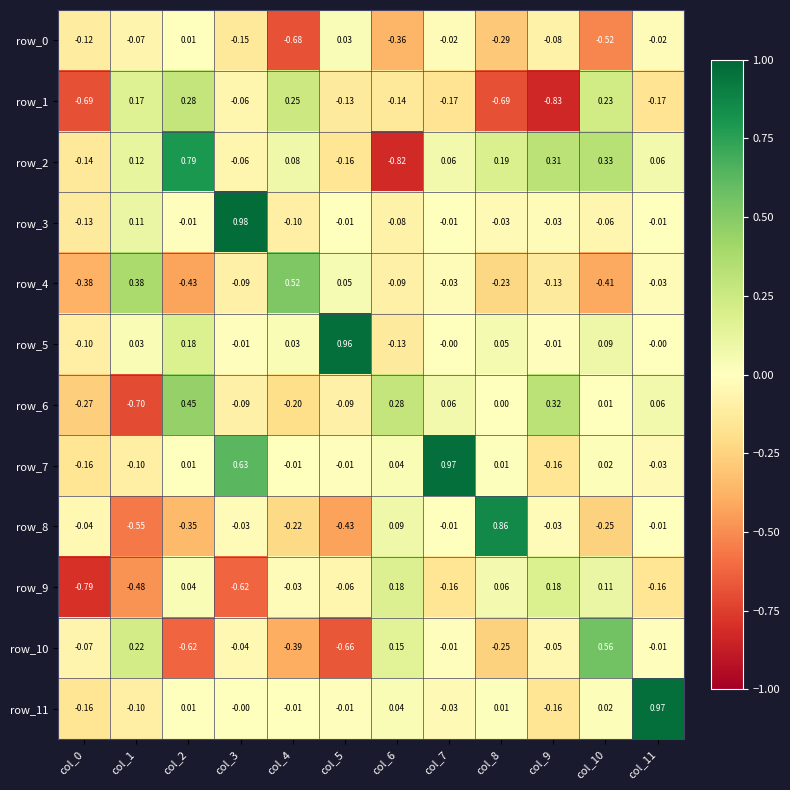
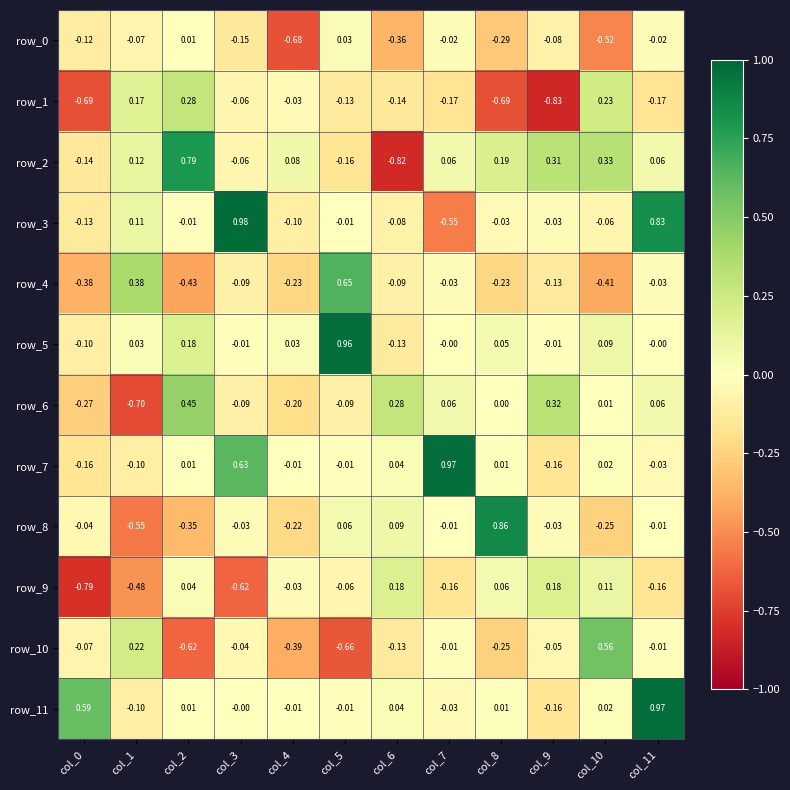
row_1, col_4: 0.25 -> -0.03
row_3, col_7: -0.01 -> -0.55
row_3, col_11: -0.01 -> 0.83
row_4, col_4: 0.52 -> -0.23
row_4, col_5: 0.05 -> 0.65
row_8, col_5: -0.43 -> 0.06
row_10, col_6: 0.15 -> -0.13
row_11, col_0: -0.16 -> 0.59
